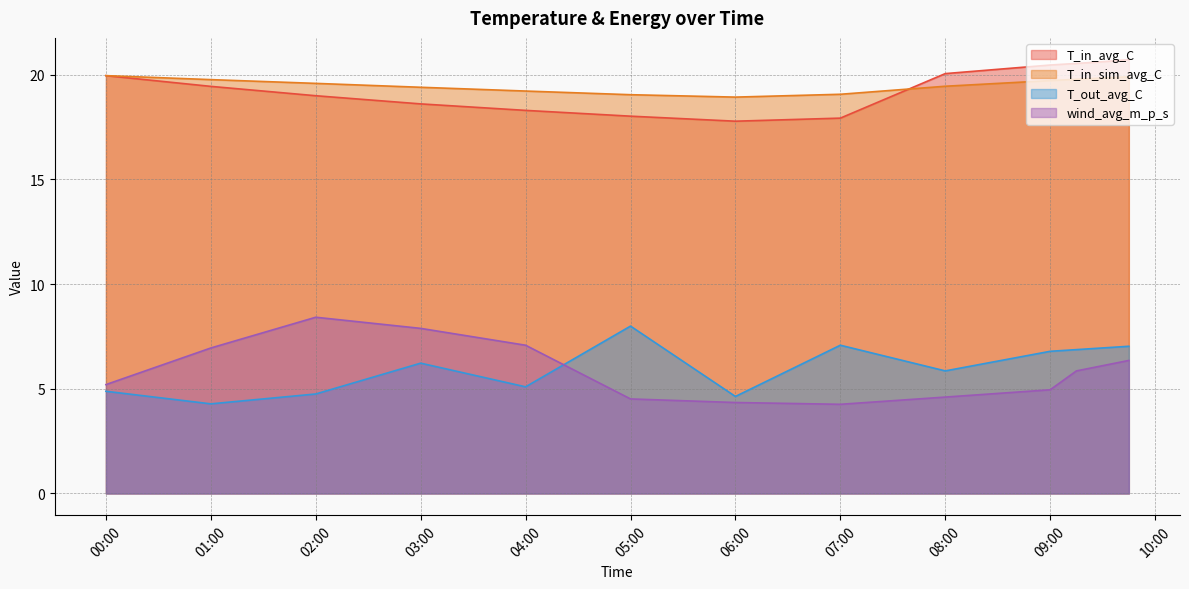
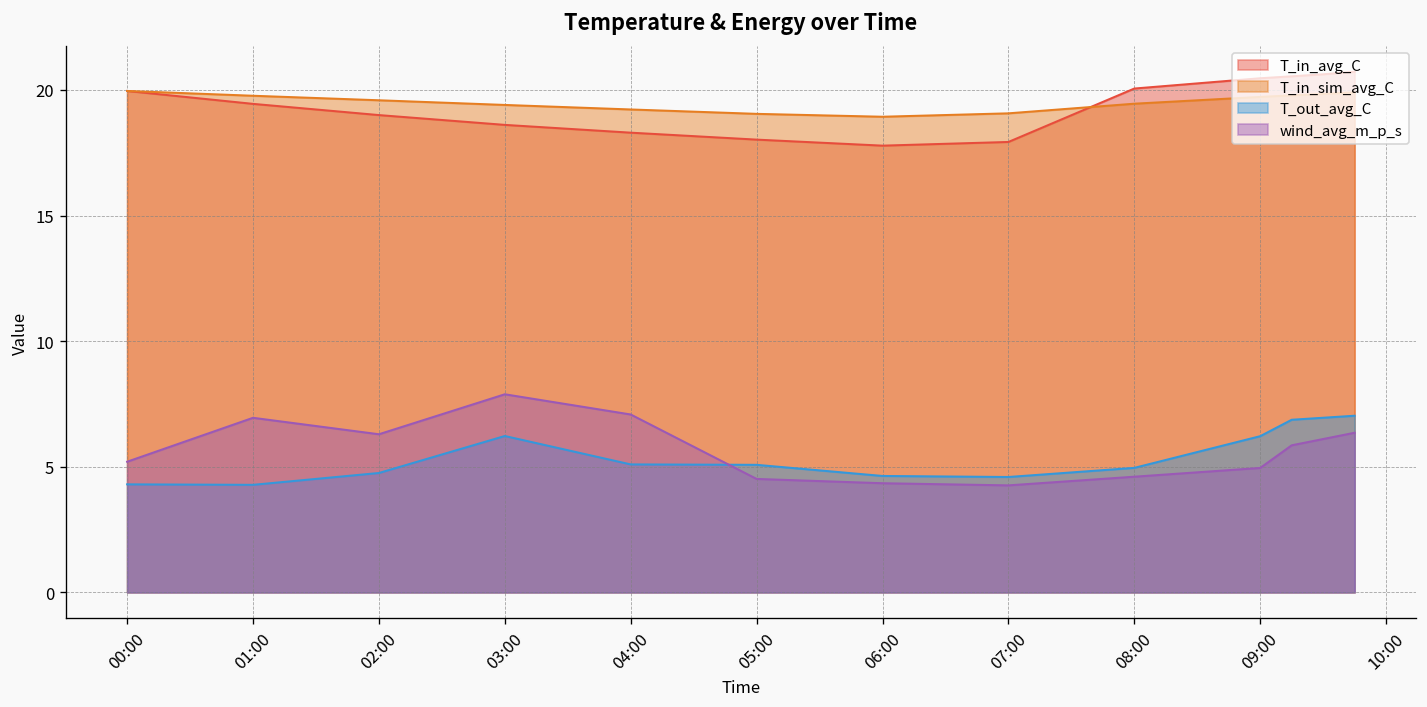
T_out_avg_C, 00:00: 4.9 -> 4.3
wind_avg_m_p_s, 02:00: 8.4 -> 6.3
T_out_avg_C, 05:00: 8.0 -> 5.1
T_out_avg_C, 07:00: 7.1 -> 4.6
T_out_avg_C, 08:00: 5.9 -> 5.0
T_out_avg_C, 09:00: 6.8 -> 6.2
